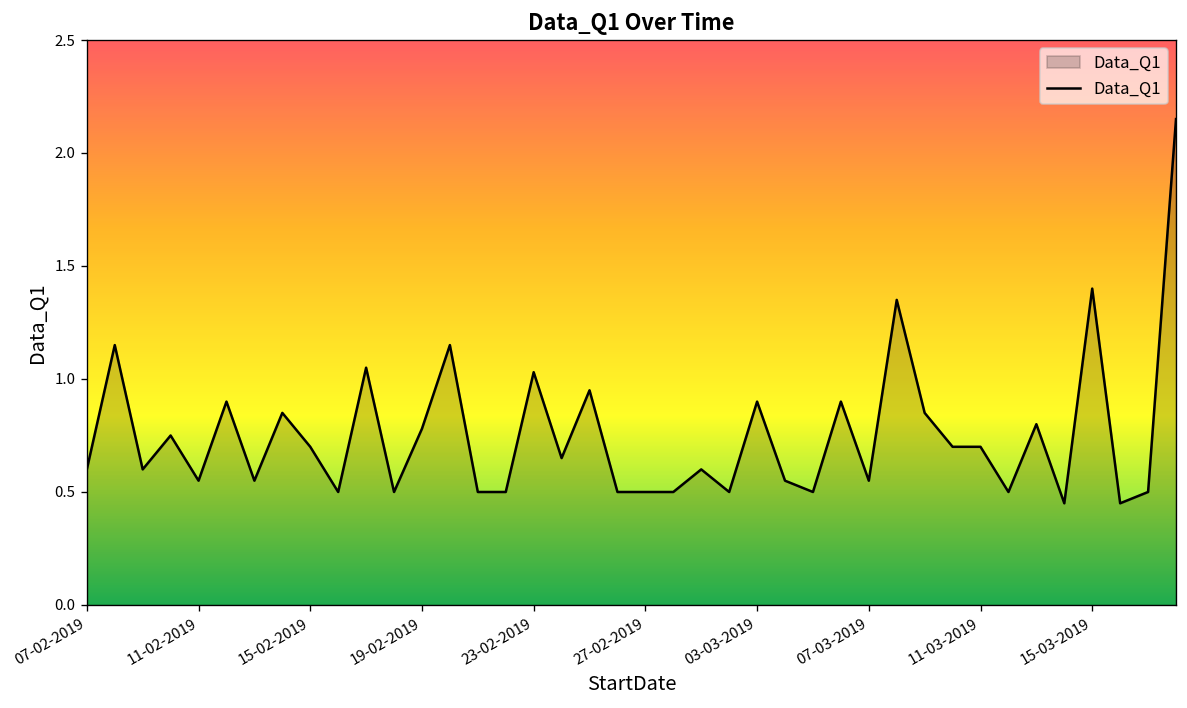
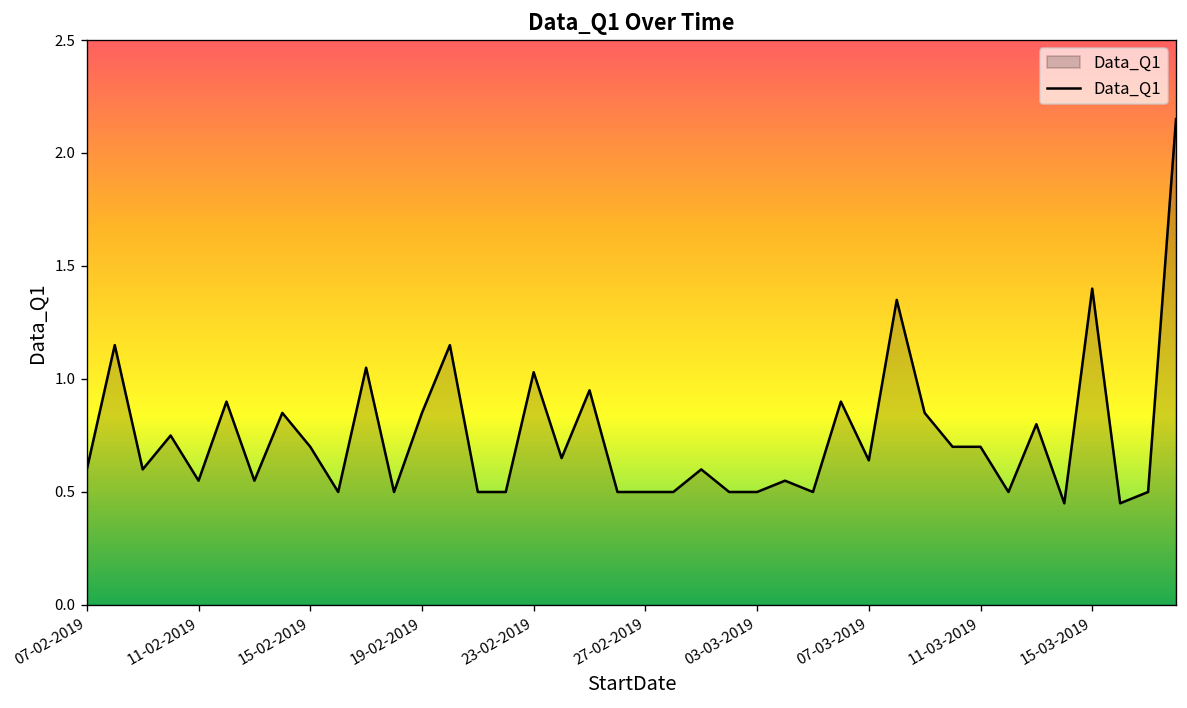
19-02-2019: 0.78 -> 0.85
03-03-2019: 0.9 -> 0.5
07-03-2019: 0.55 -> 0.64
